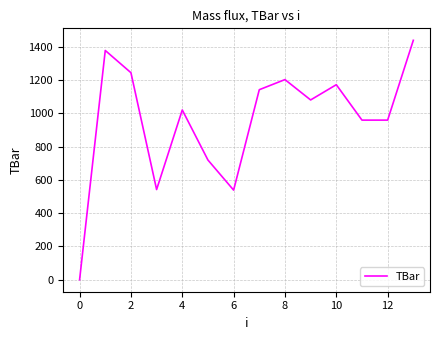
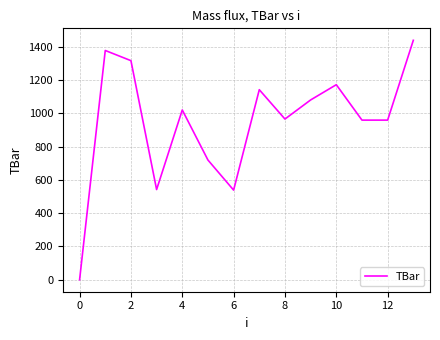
2: 1250 -> 1320
8: 1200 -> 970
